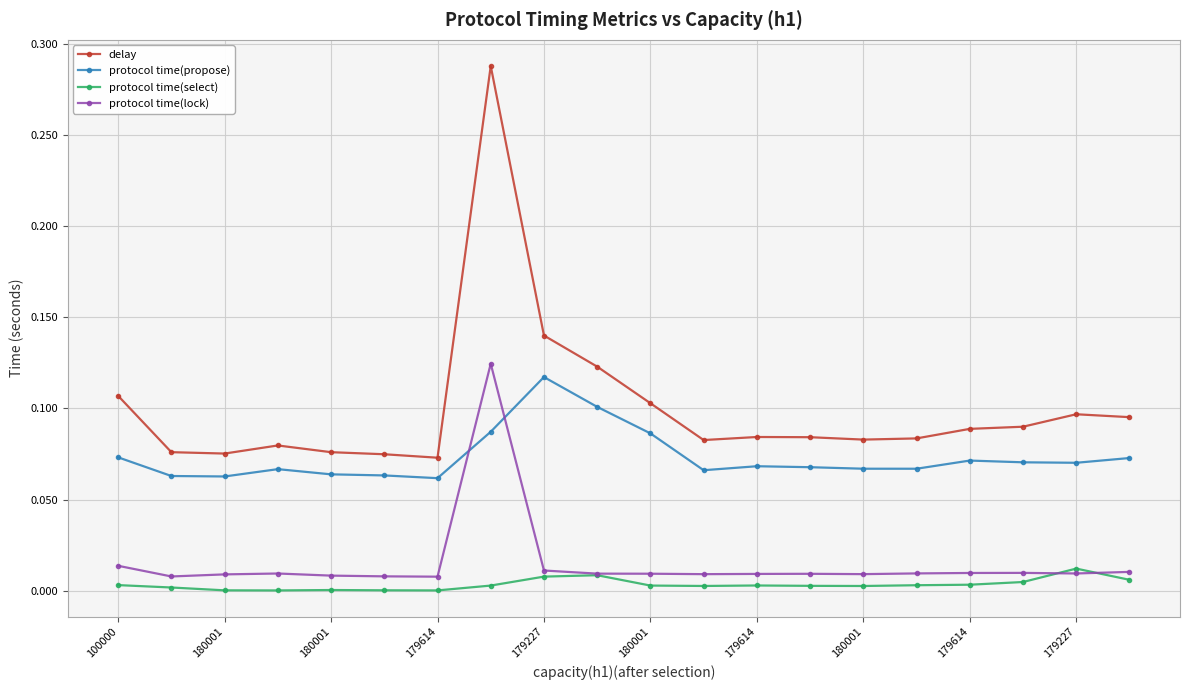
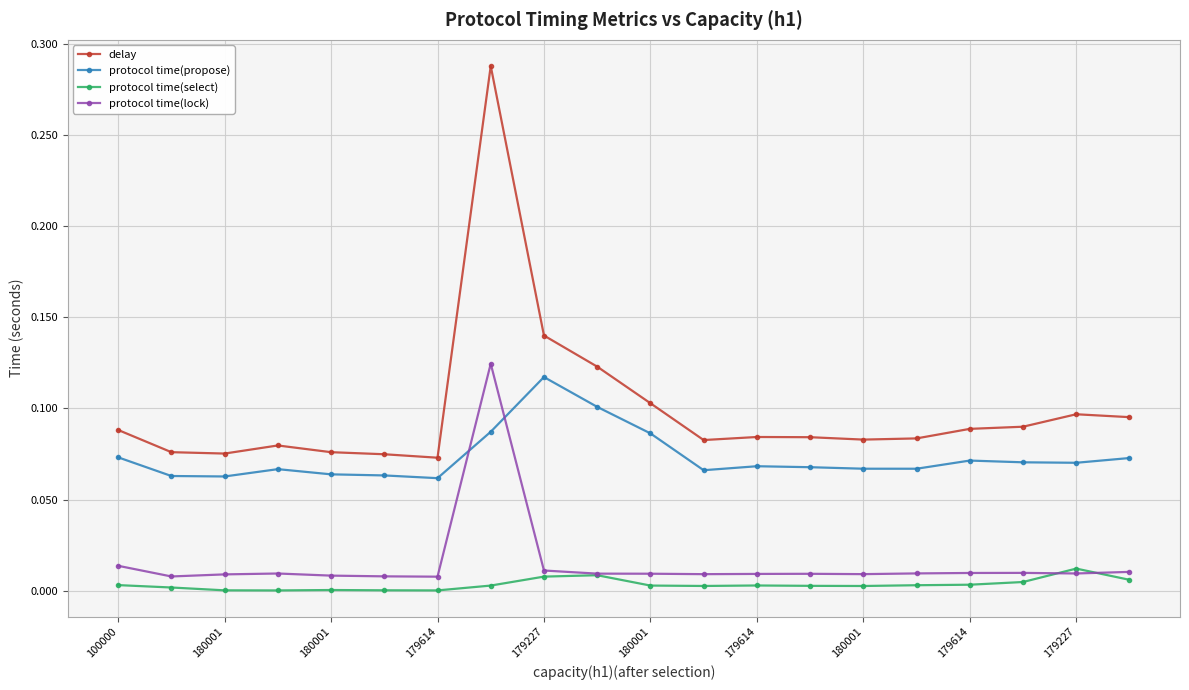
delay, 100000: 0.107 -> 0.088
